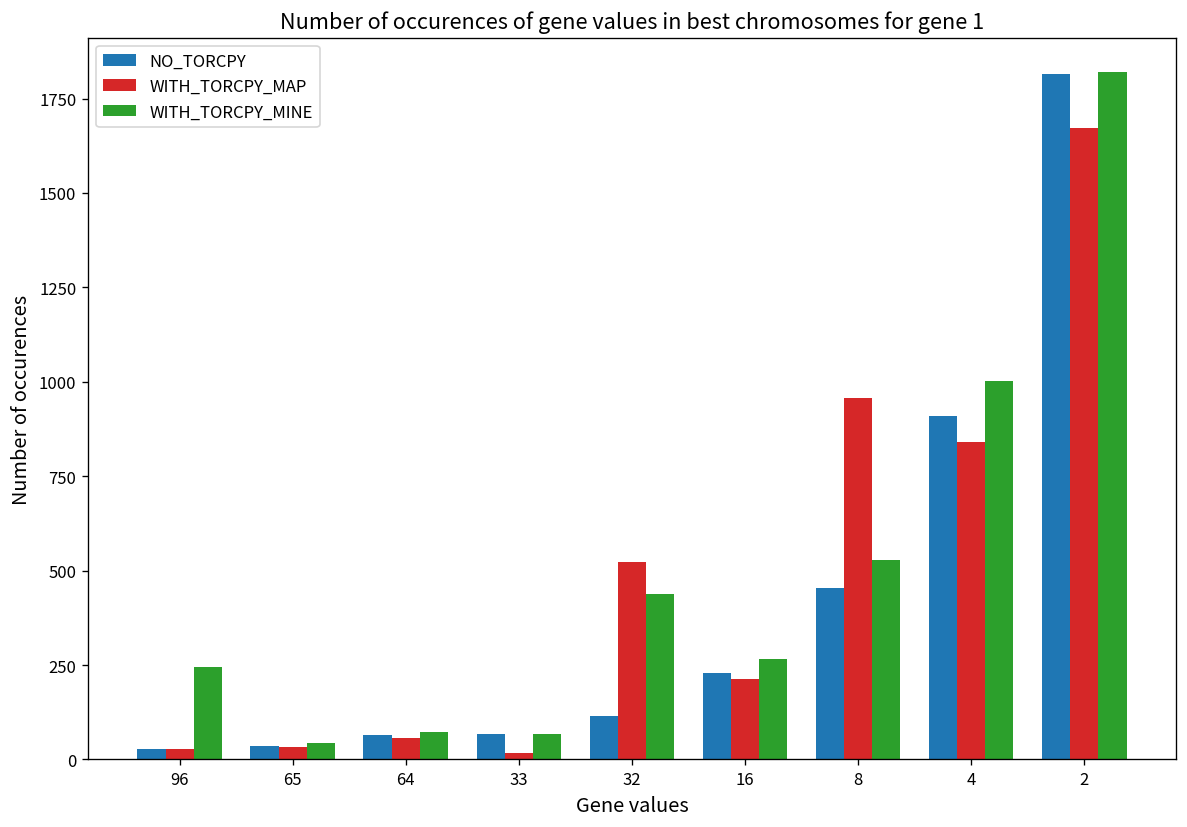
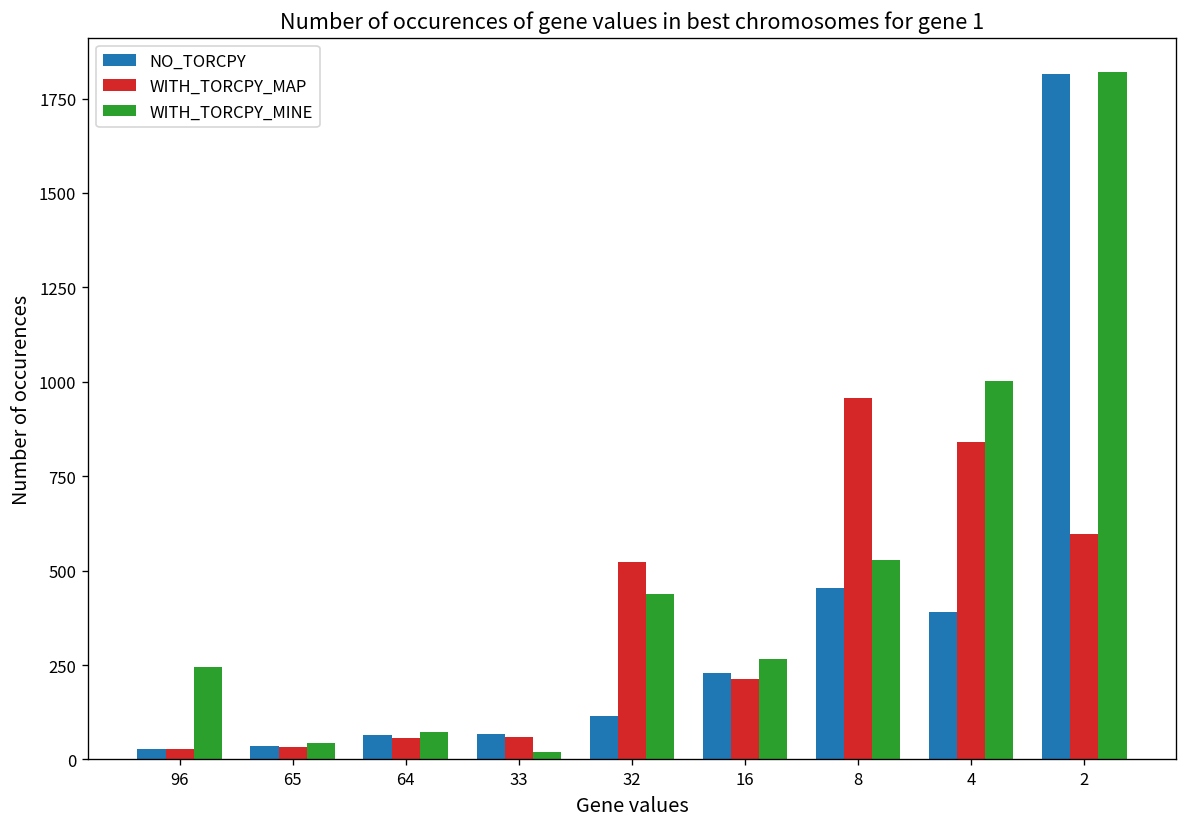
WITH_TORCPY_MAP, 33: 20 -> 60
WITH_TORCPY_MINE, 33: 70 -> 20
NO_TORCPY, 4: 910 -> 390
WITH_TORCPY_MAP, 2: 1670 -> 600
